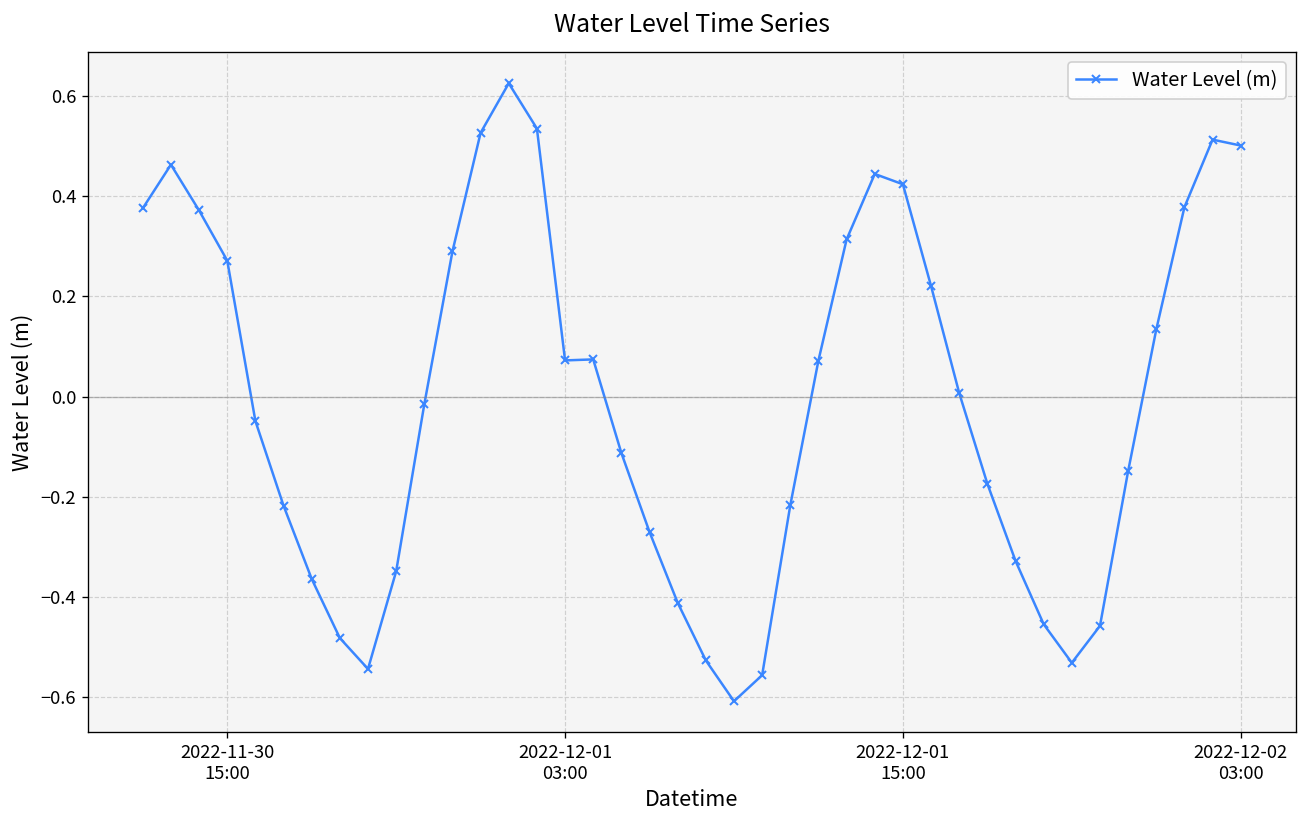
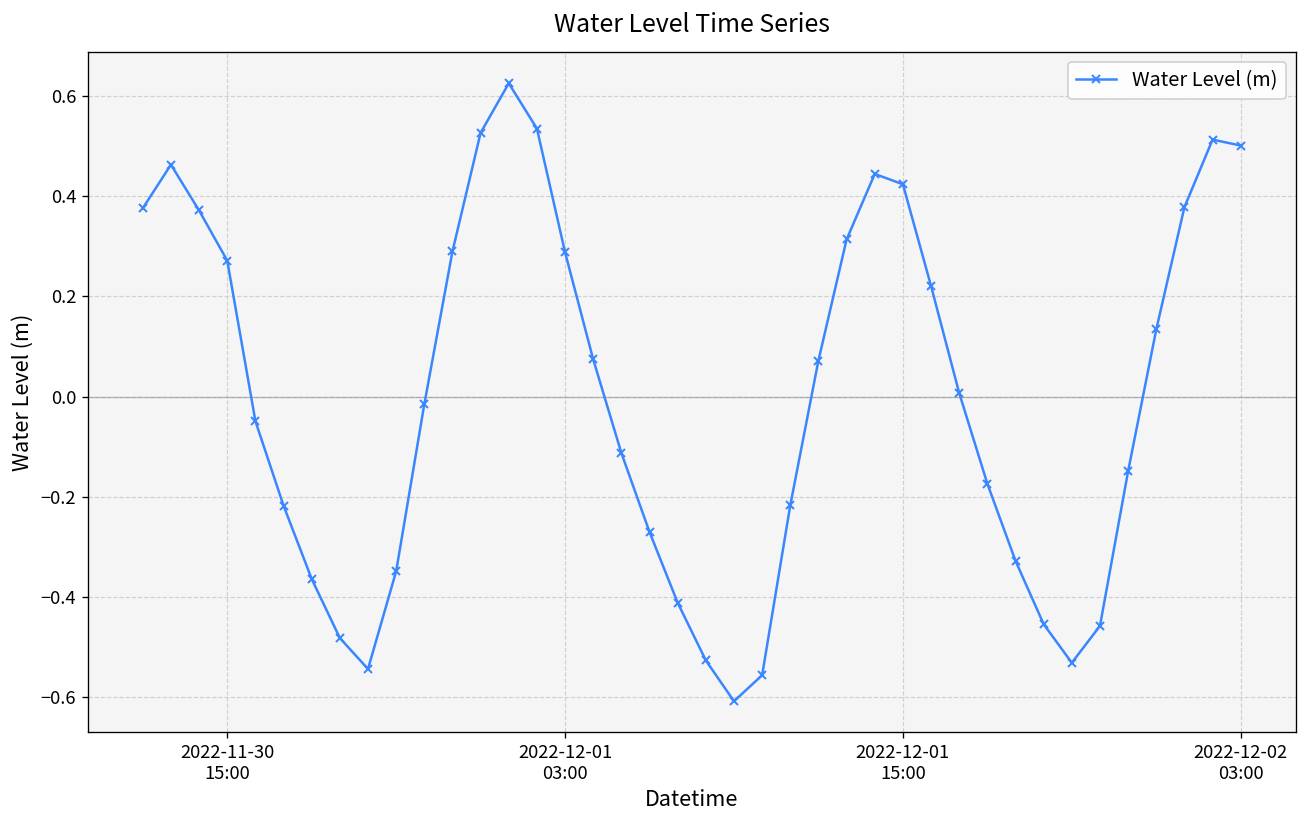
2022-12-01 03:00: 0.07 -> 0.29
